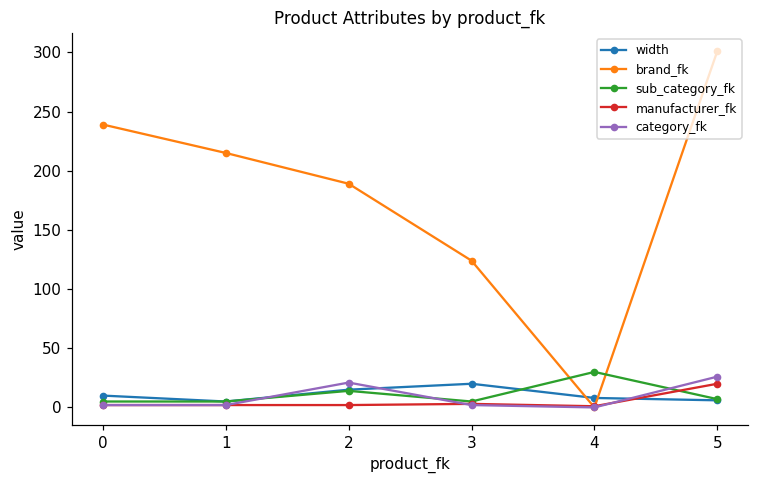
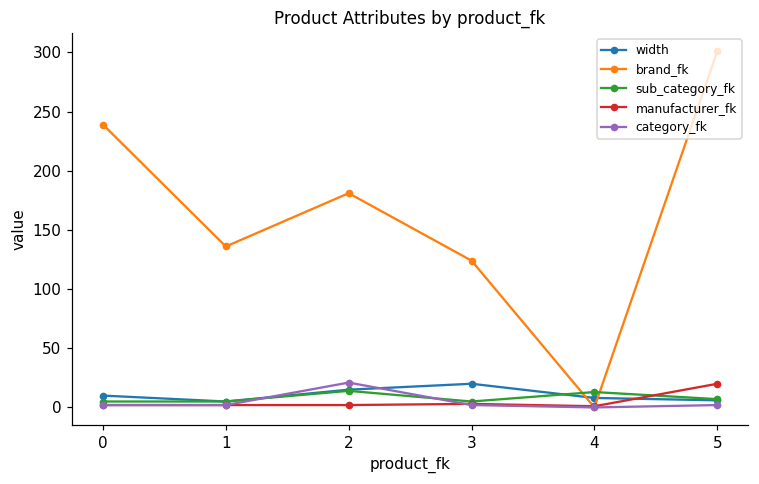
brand_fk, 1: 215 -> 136
brand_fk, 2: 189 -> 181
sub_category_fk, 4: 30 -> 13
category_fk, 5: 26 -> 2
